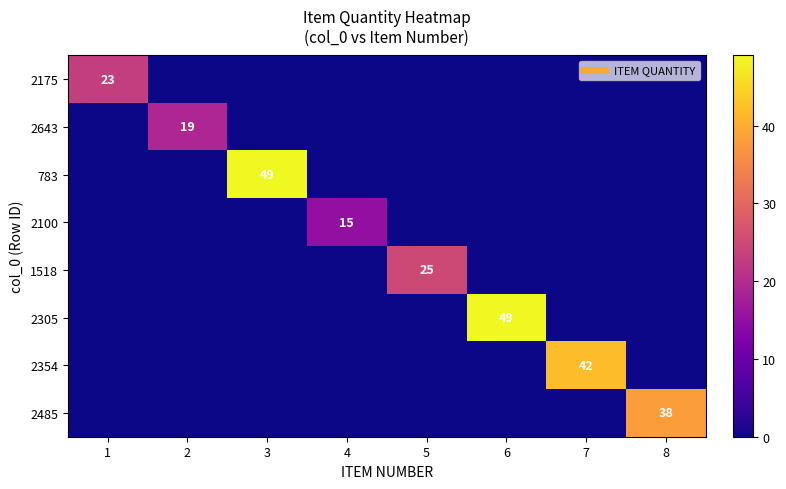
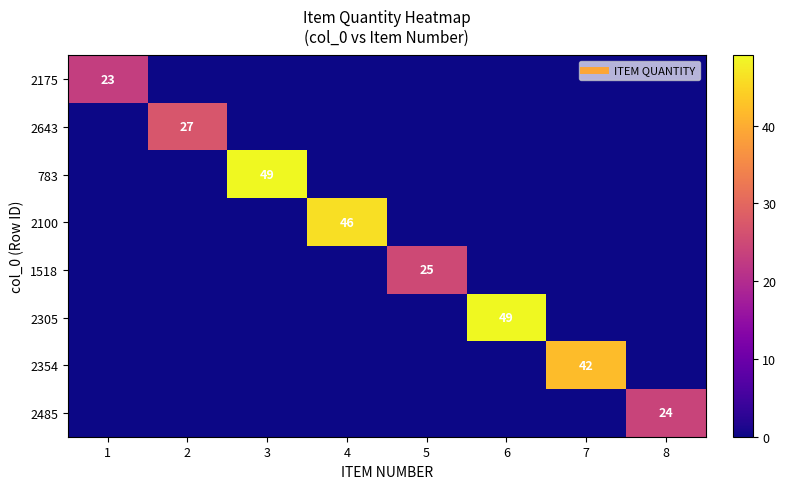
2643, 2: 19 -> 27
2100, 4: 15 -> 46
2485, 8: 38 -> 24
